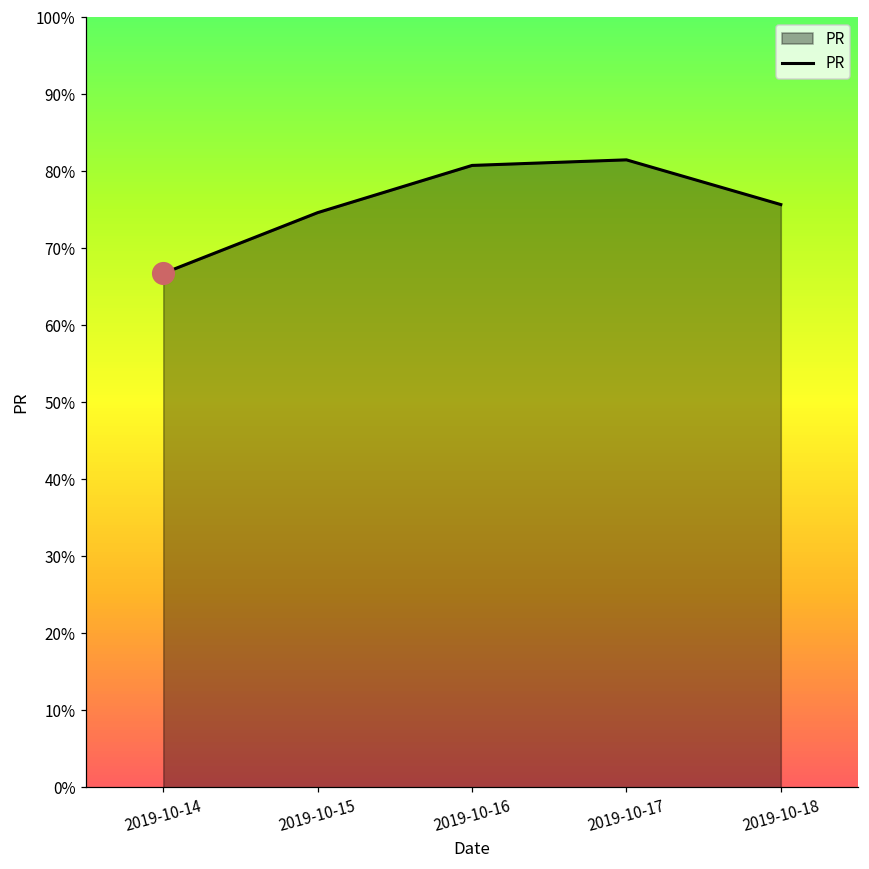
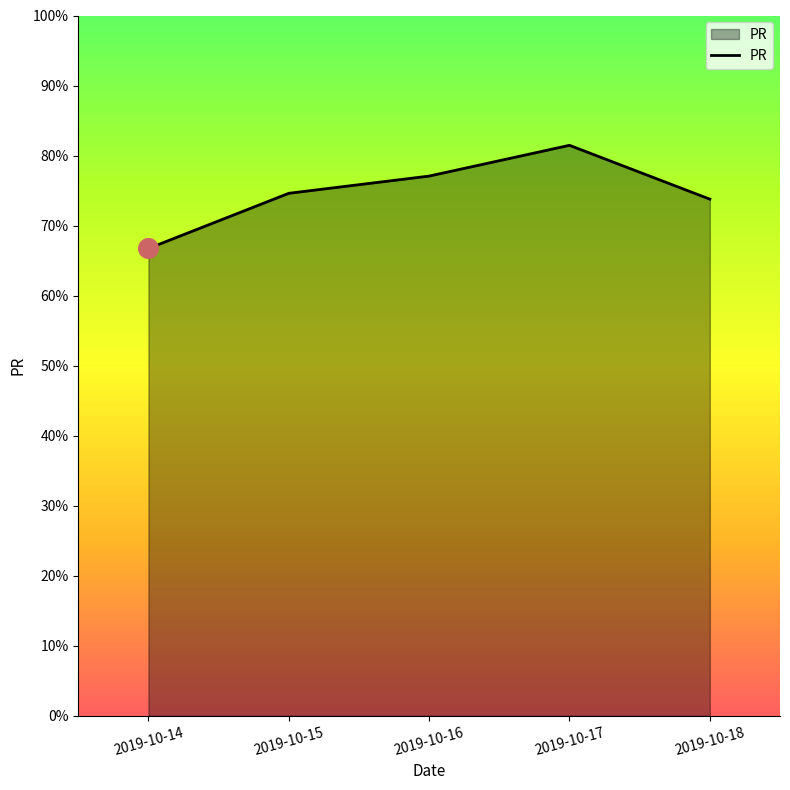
PR, 2019-10-16: 81% -> 77%
PR, 2019-10-18: 76% -> 74%
